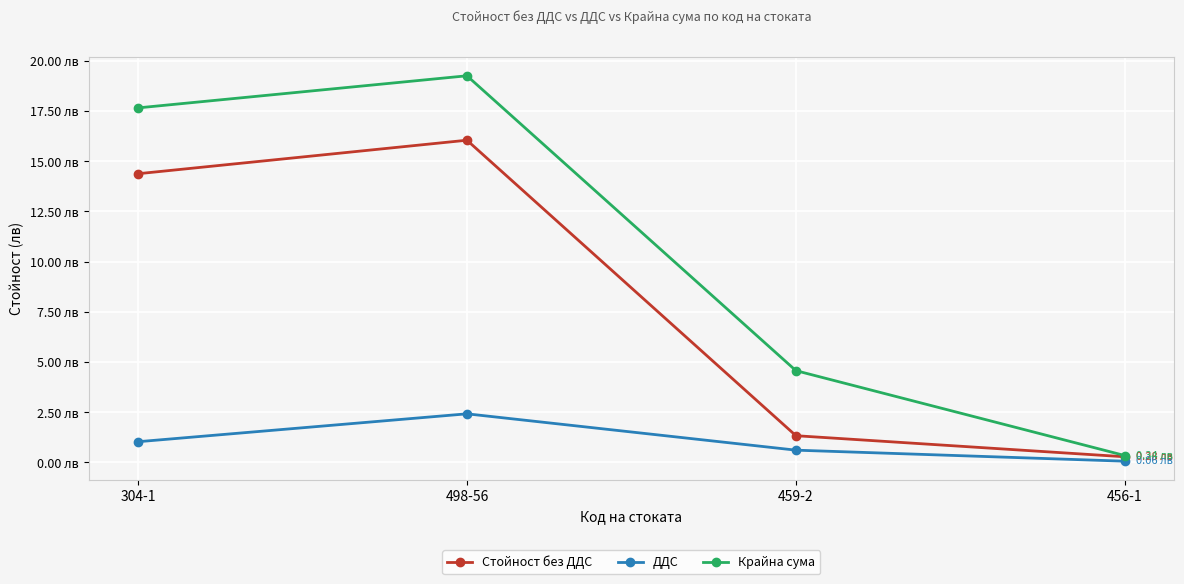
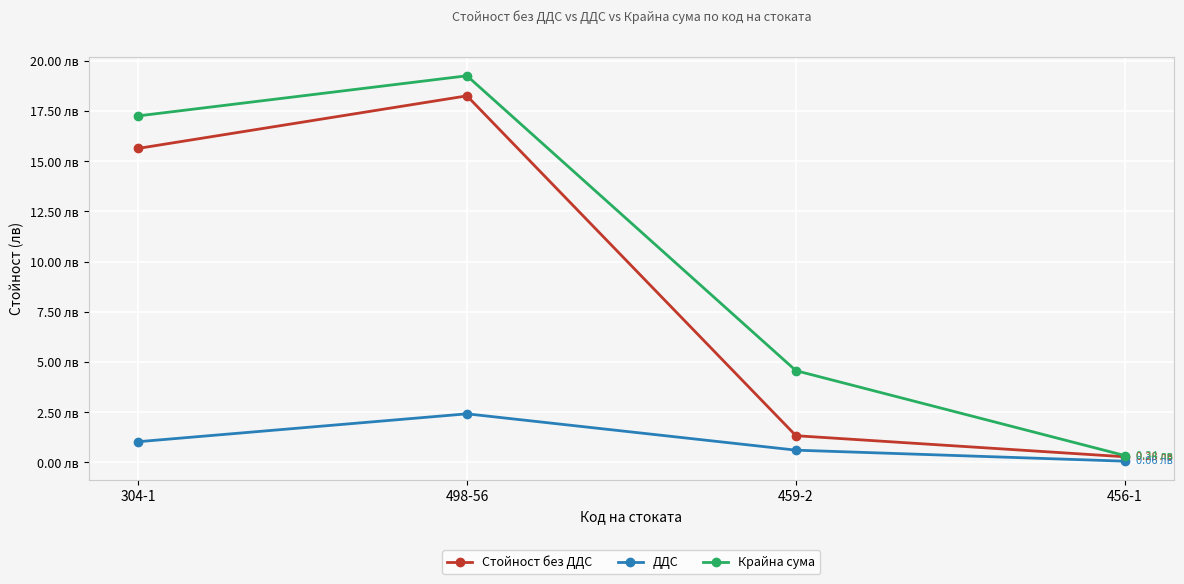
Стойност без ДДС, 304-1: 14.4 лв -> 15.6 лв
Крайна сума, 304-1: 17.7 лв -> 17.3 лв
Стойност без ДДС, 498-56: 16.1 лв -> 18.3 лв
